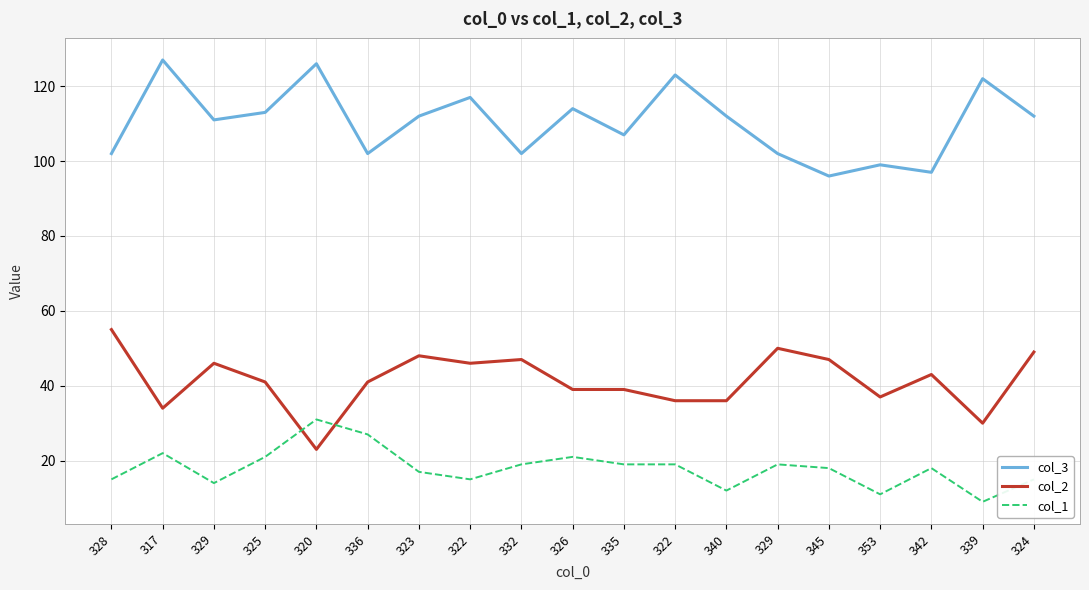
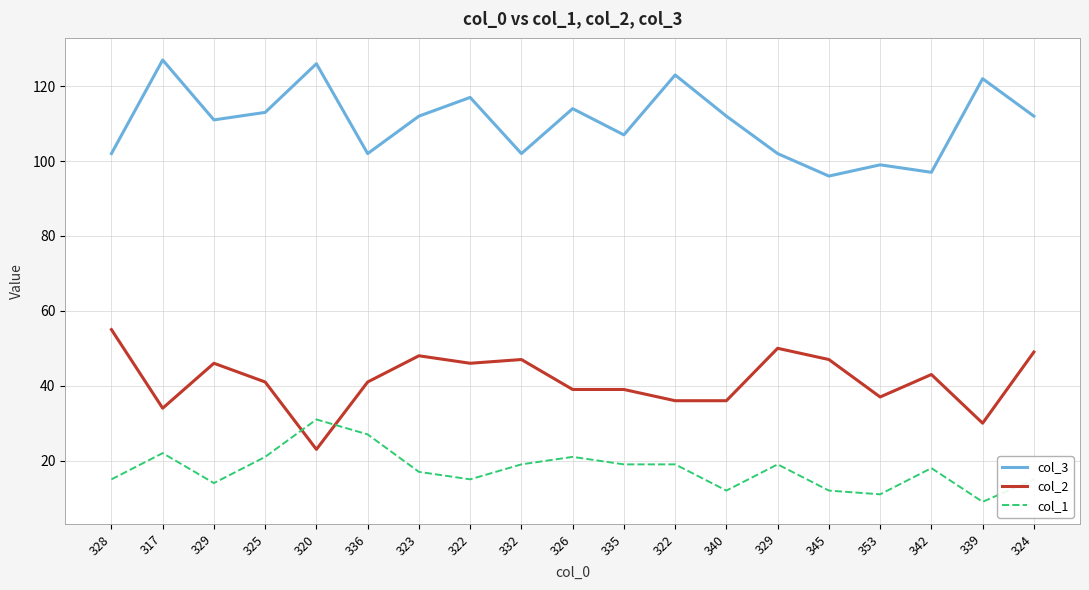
col_1, 345: 18 -> 12
